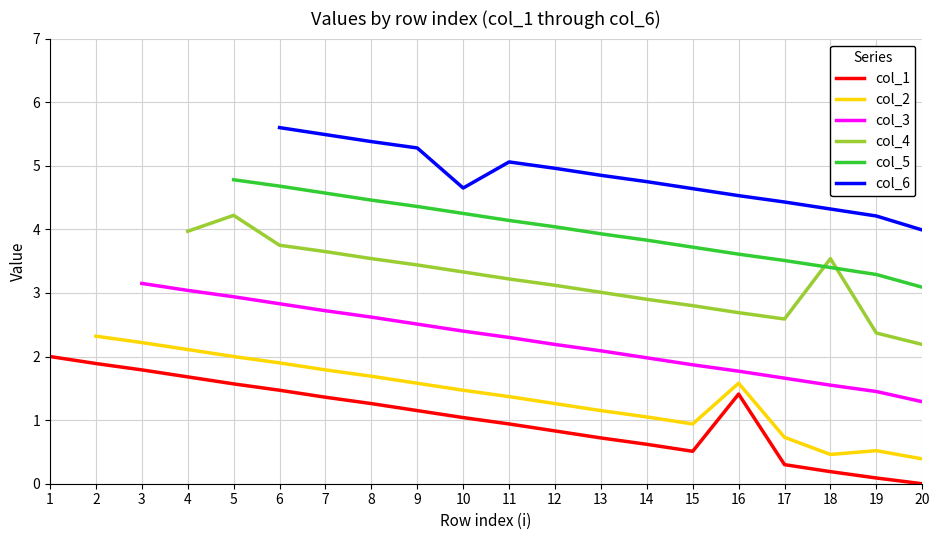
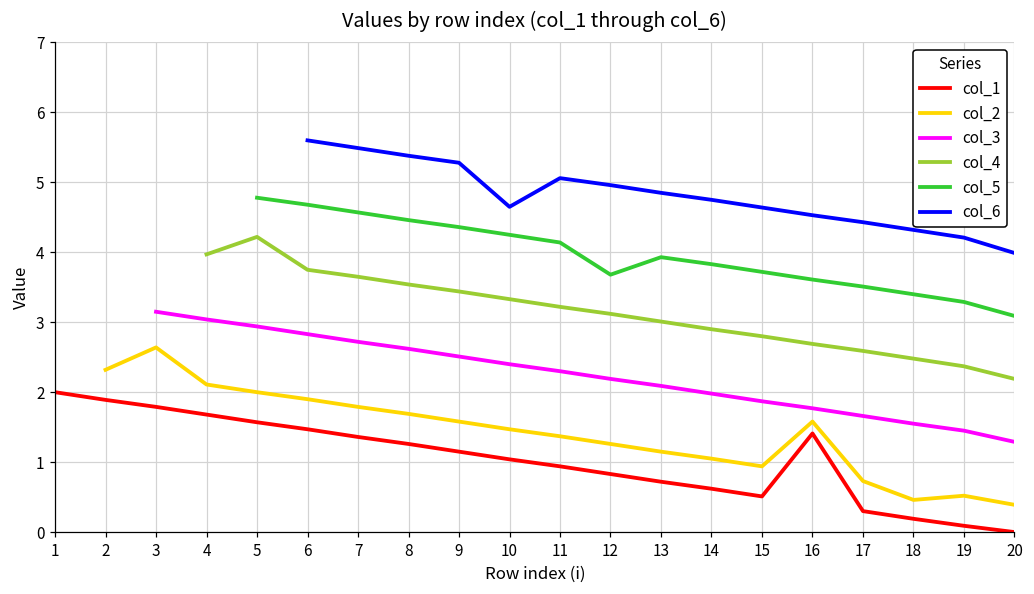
col_2, 3: 2.2 -> 2.6
col_5, 12: 4.0 -> 3.7
col_4, 18: 3.5 -> 2.5
